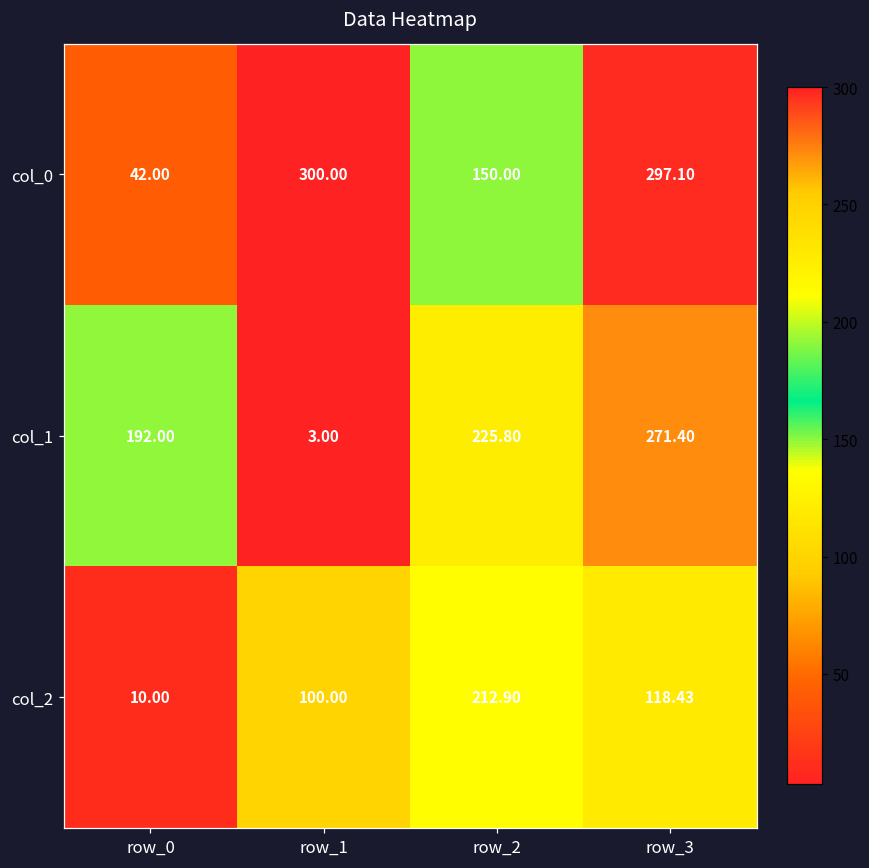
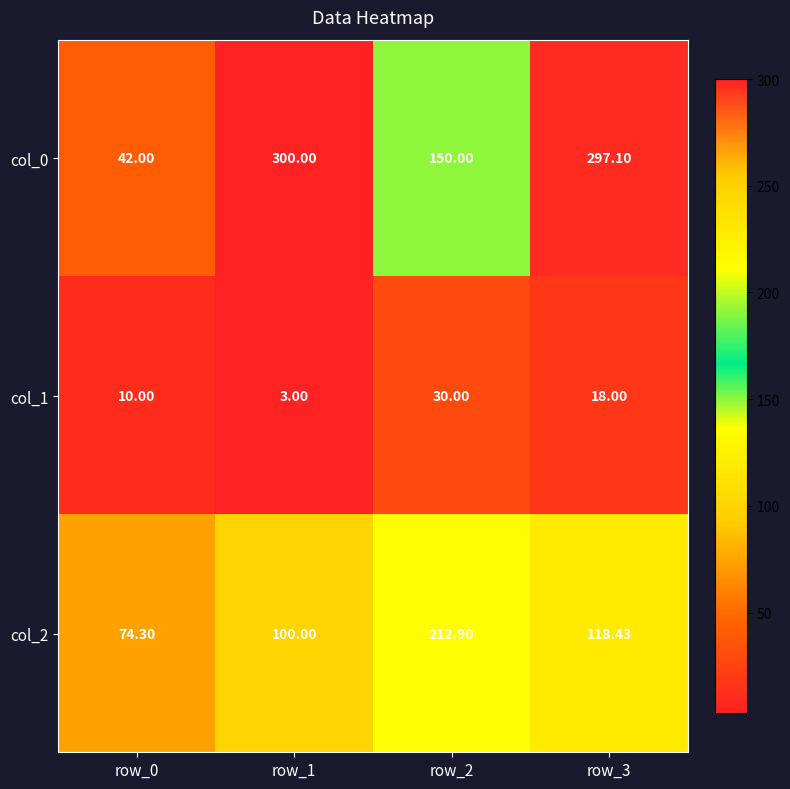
col_1, row_0: 192.00 -> 10.00
col_1, row_2: 225.80 -> 30.00
col_1, row_3: 271.40 -> 18.00
col_2, row_0: 10.00 -> 74.30
